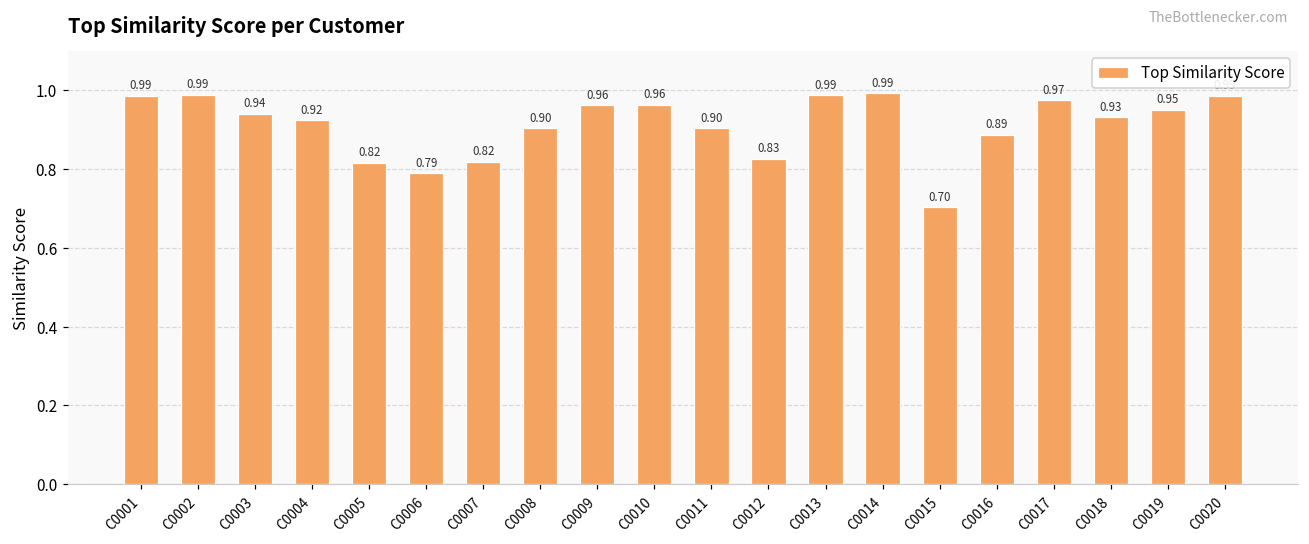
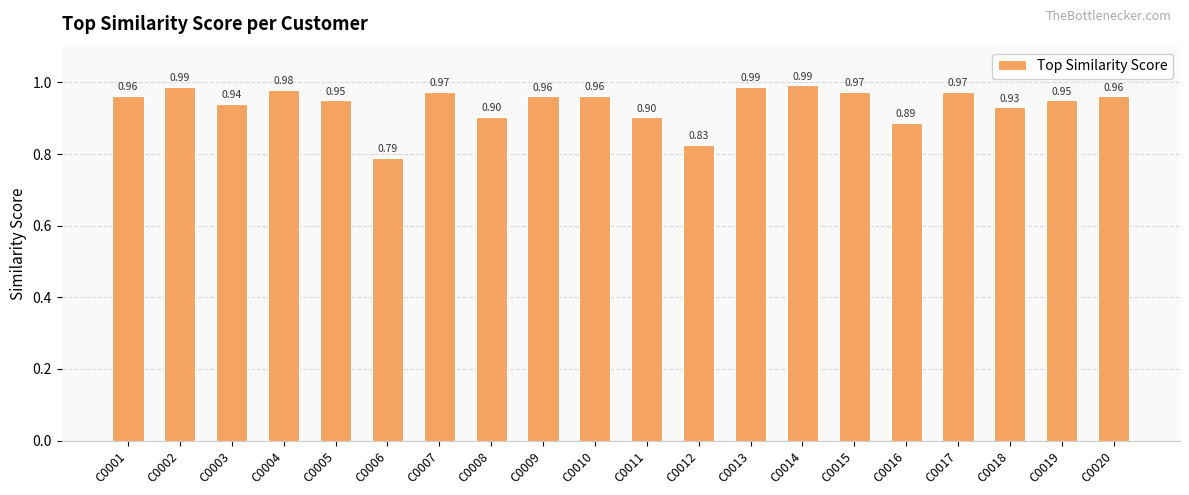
C0001: 0.99 -> 0.96
C0004: 0.92 -> 0.98
C0005: 0.82 -> 0.95
C0007: 0.82 -> 0.97
C0015: 0.70 -> 0.97
C0020: 0.99 -> 0.96
